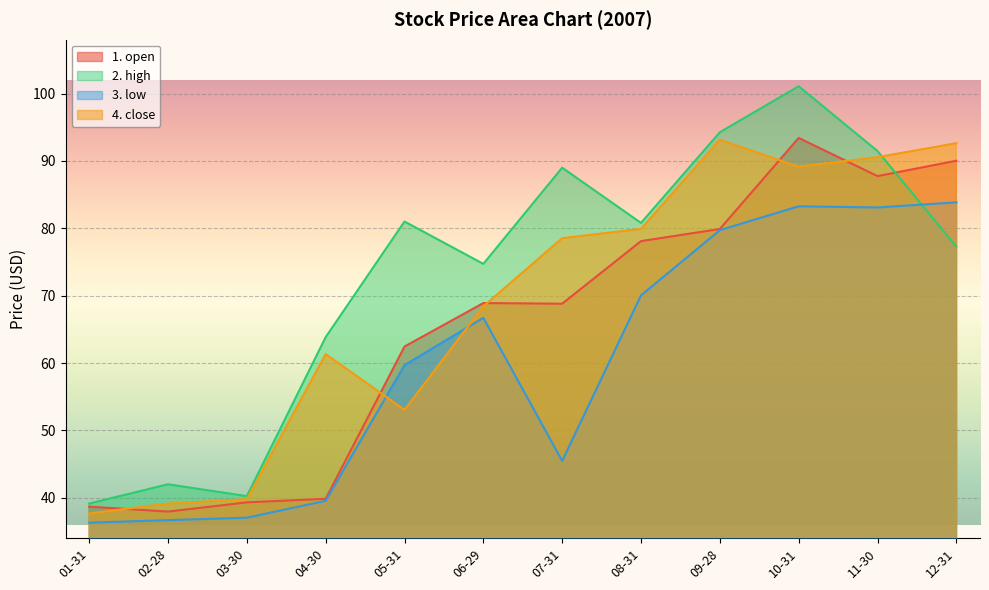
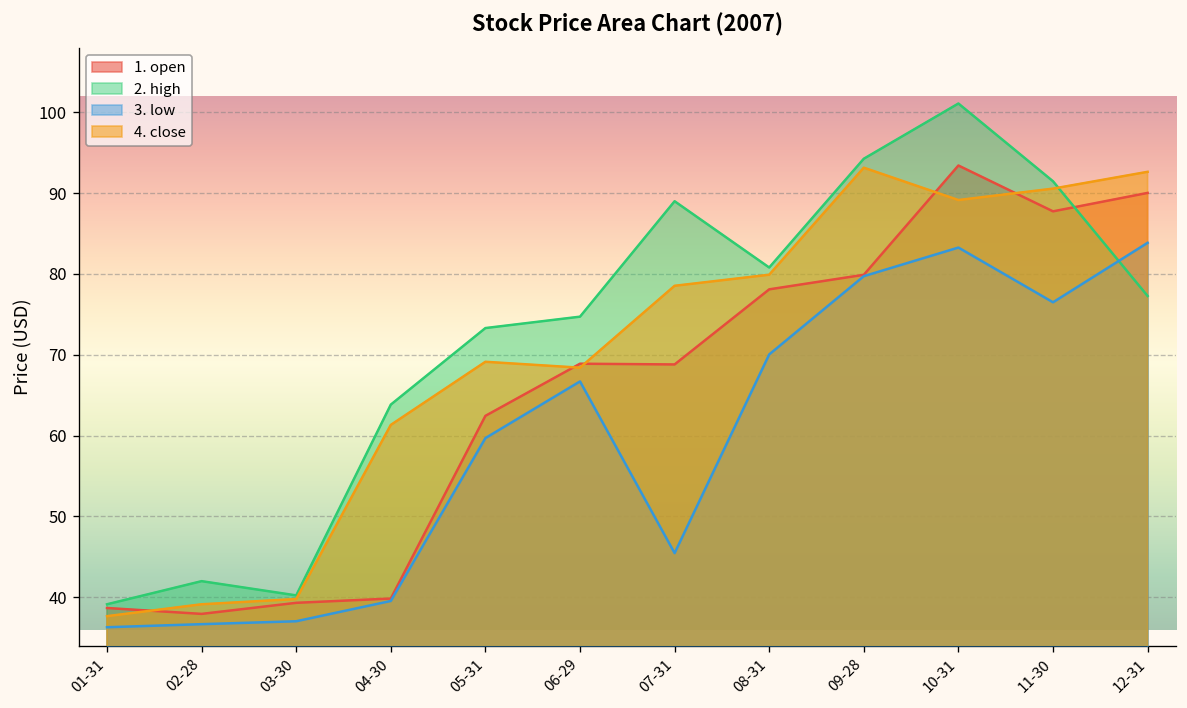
2. high, 05-31: 81 -> 73
4. close, 05-31: 53 -> 69
3. low, 11-30: 83 -> 77
